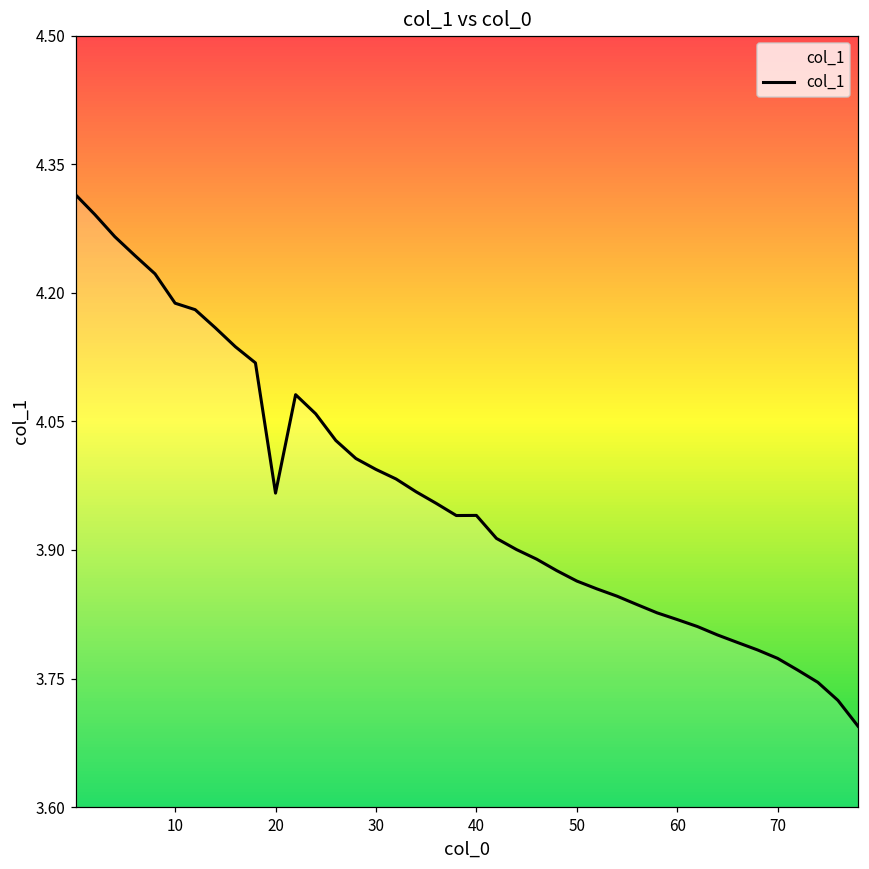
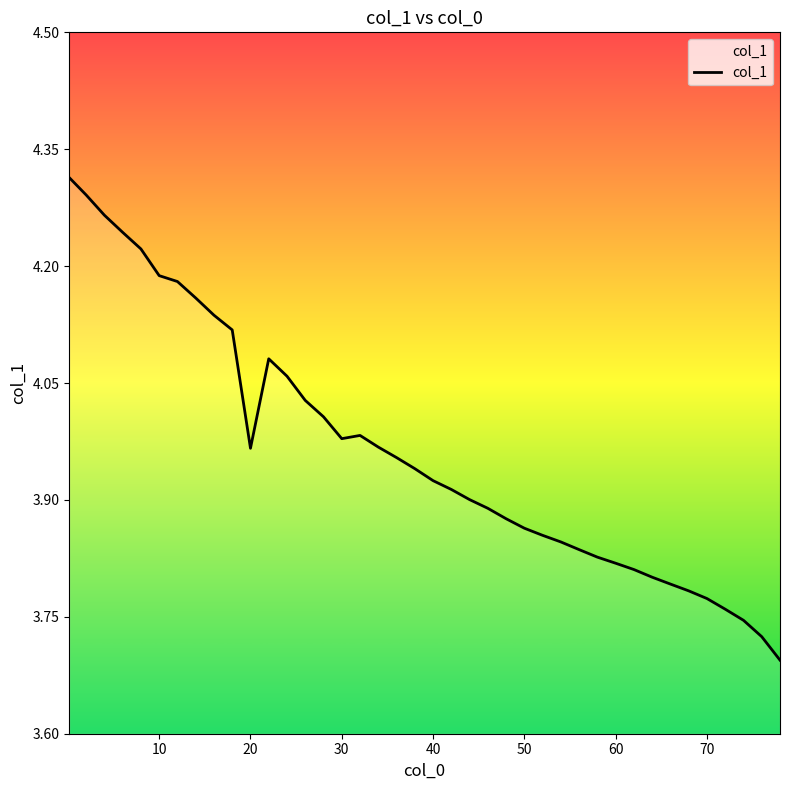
30: 3.99 -> 3.98
40: 3.94 -> 3.92
